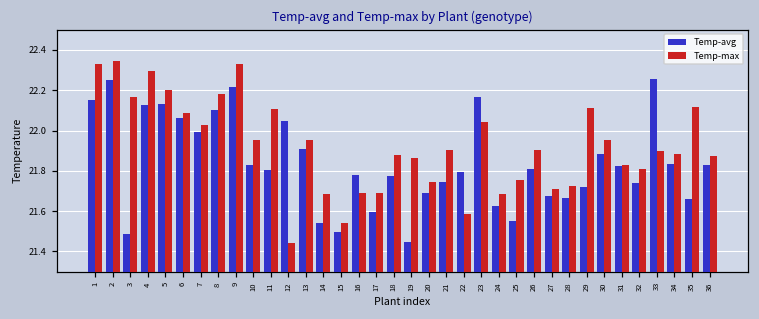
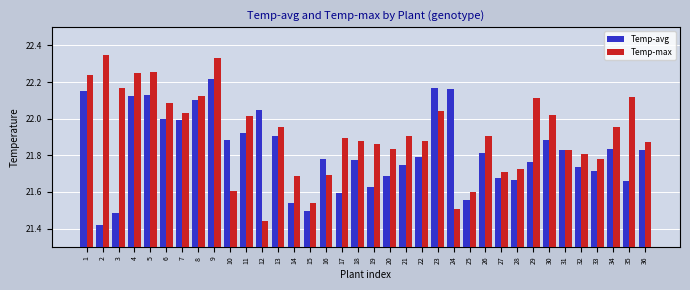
Temp-max, 1: 22.33 -> 22.24
Temp-avg, 2: 22.25 -> 21.42
Temp-max, 4: 22.29 -> 22.25
Temp-max, 5: 22.20 -> 22.25
Temp-avg, 6: 22.06 -> 22.00
Temp-max, 8: 22.18 -> 22.12
Temp-avg, 10: 21.83 -> 21.88
Temp-max, 10: 21.95 -> 21.61
Temp-avg, 11: 21.80 -> 21.92
Temp-max, 11: 22.11 -> 22.02
Temp-max, 17: 21.69 -> 21.90
Temp-avg, 19: 21.45 -> 21.63
Temp-max, 20: 21.75 -> 21.83
Temp-max, 22: 21.58 -> 21.88
Temp-avg, 24: 21.63 -> 22.16
Temp-max, 24: 21.68 -> 21.51
Temp-max, 25: 21.75 -> 21.60
Temp-avg, 29: 21.72 -> 21.77
Temp-max, 30: 21.96 -> 22.02
Temp-avg, 33: 22.25 -> 21.72
Temp-max, 33: 21.90 -> 21.78
Temp-max, 34: 21.89 -> 21.95
